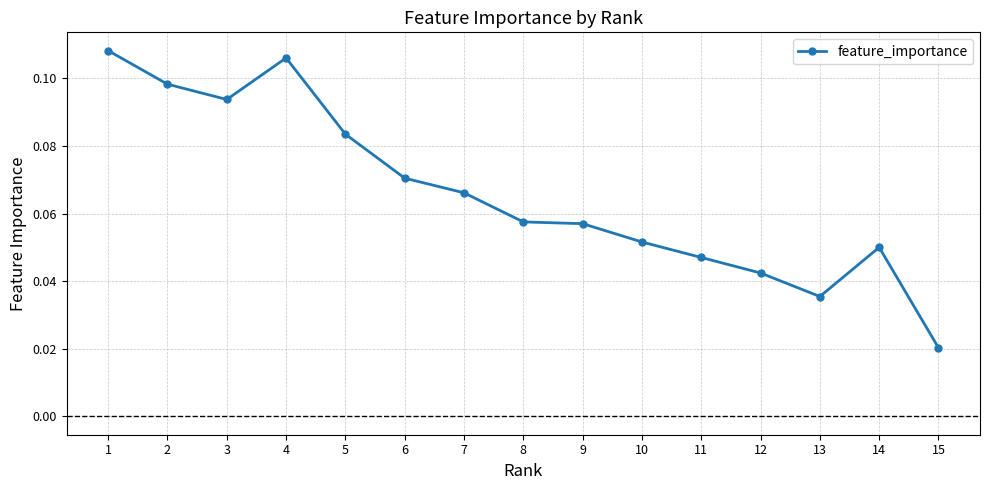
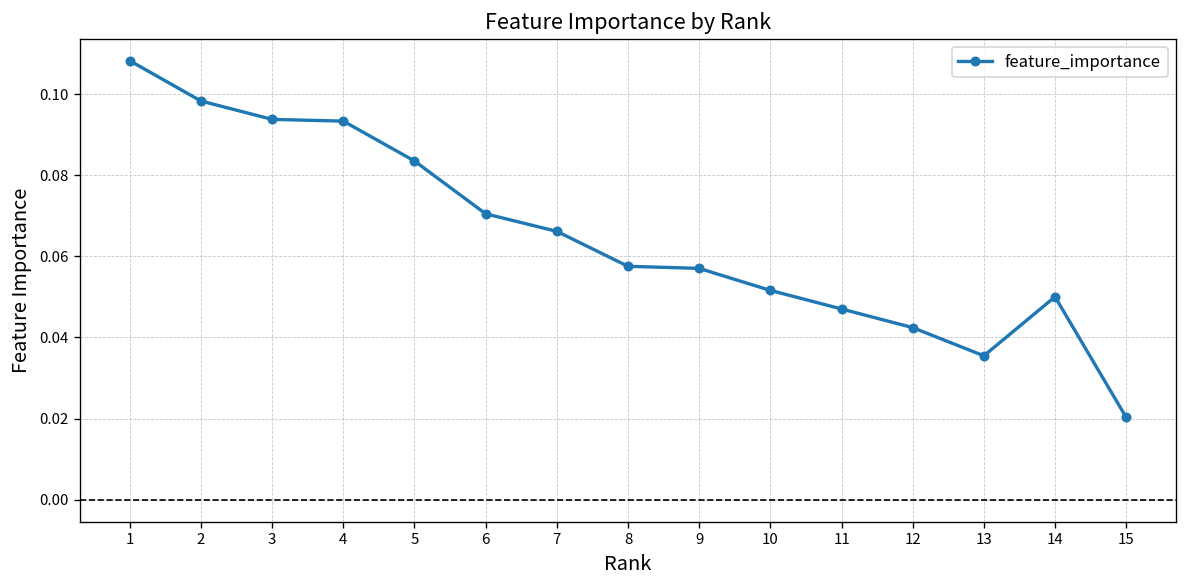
4: 0.106 -> 0.093
